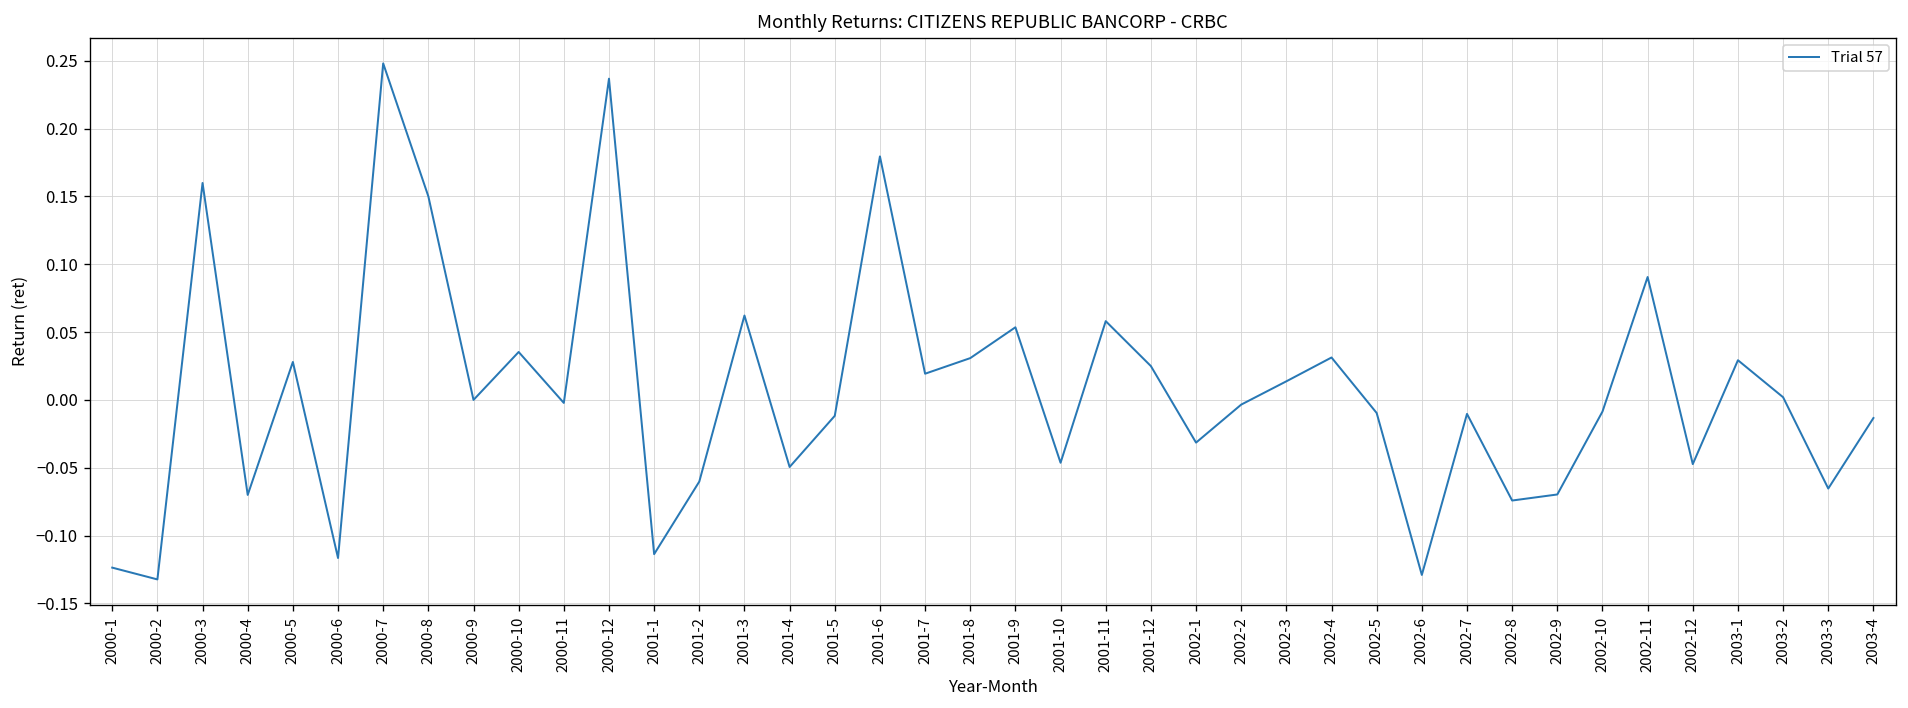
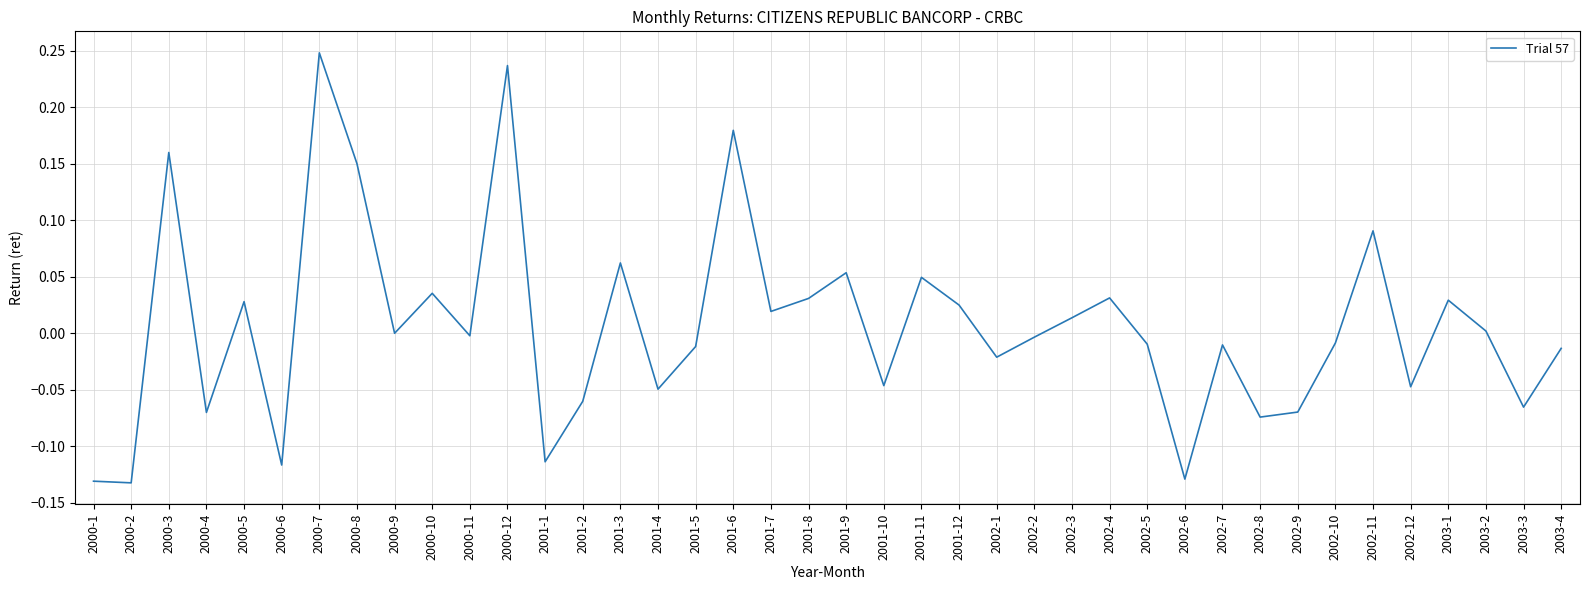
2000-1: -0.124 -> -0.131
2001-11: 0.058 -> 0.049
2002-1: -0.031 -> -0.021
